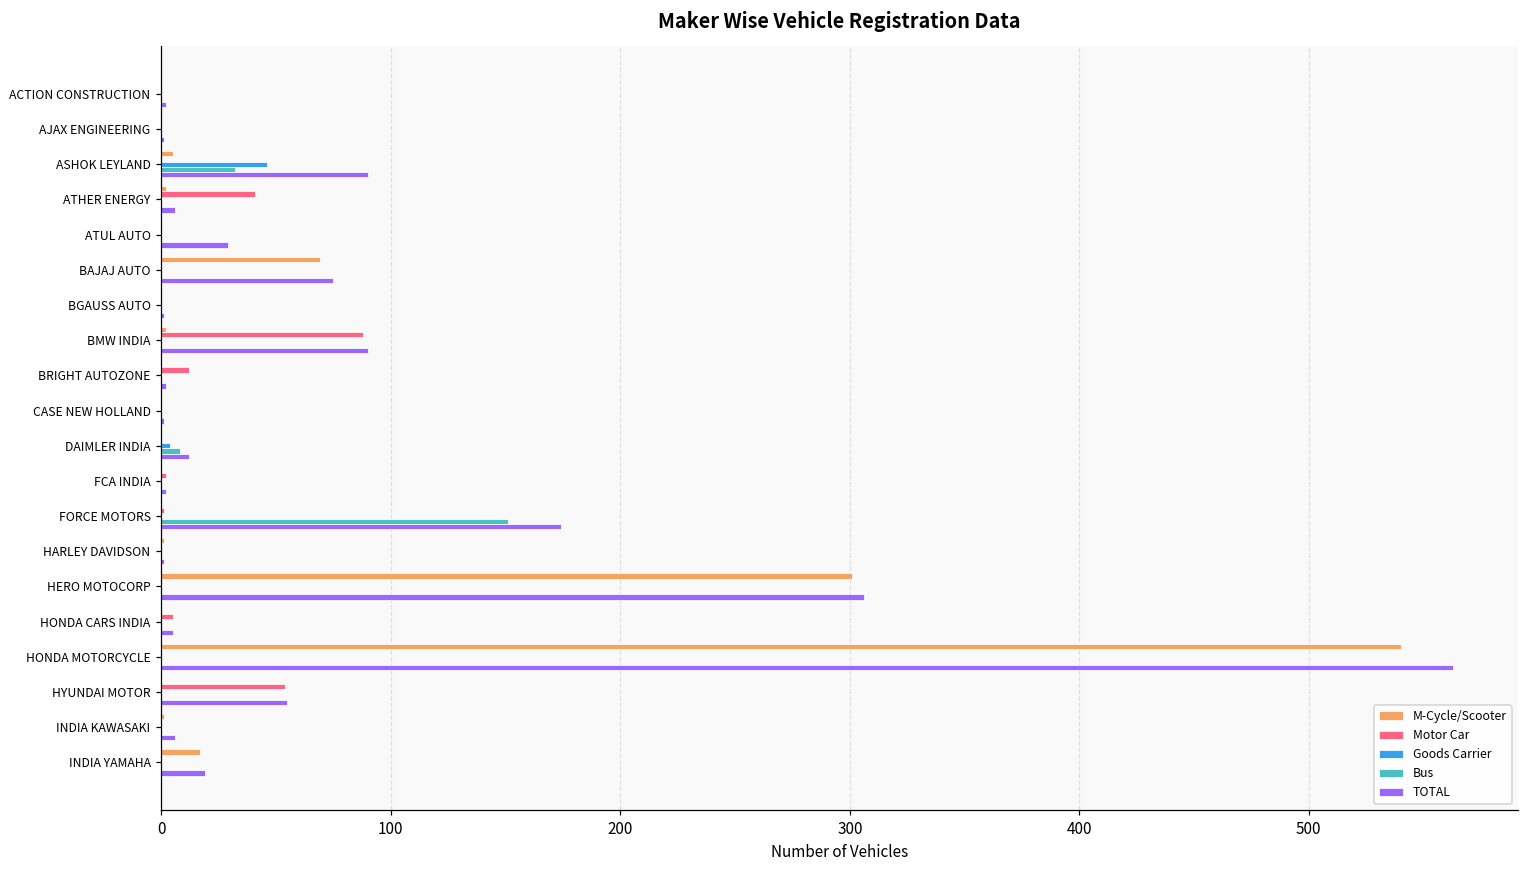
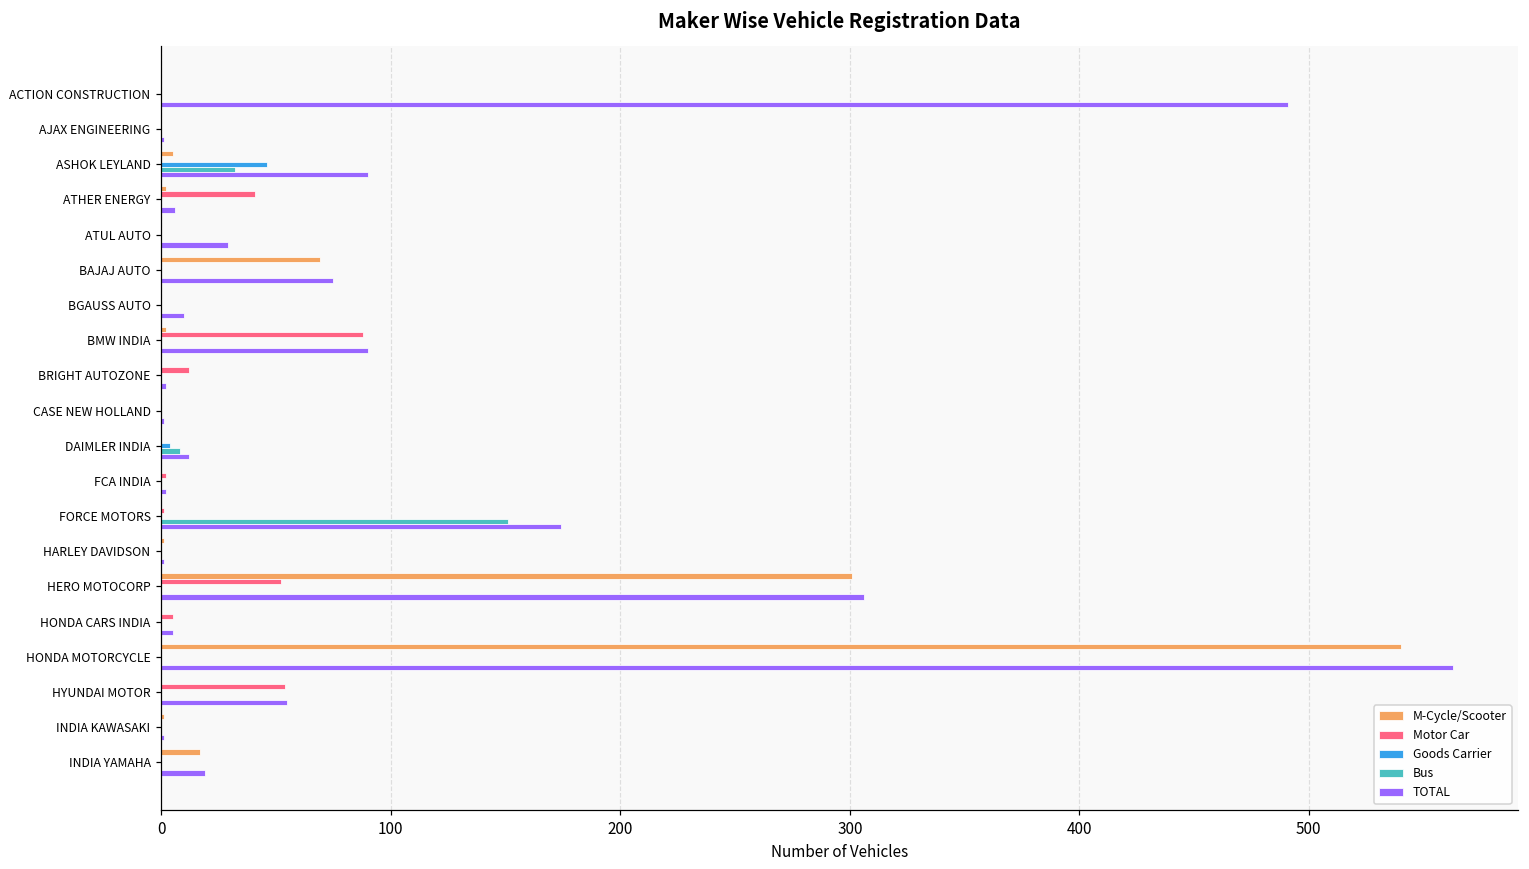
TOTAL, ACTION CONSTRUCTION: 2 -> 491
TOTAL, BGAUSS AUTO: 1 -> 10
Motor Car, HERO MOTOCORP: 0 -> 52
TOTAL, INDIA KAWASAKI: 6 -> 1
